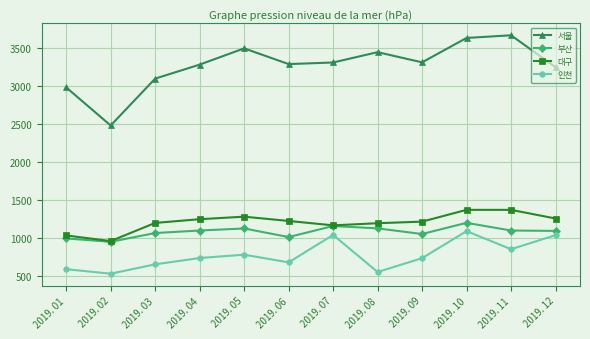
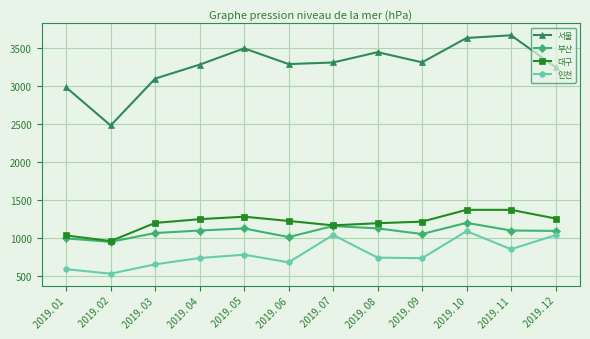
인천, 2019. 08: 600 -> 700
